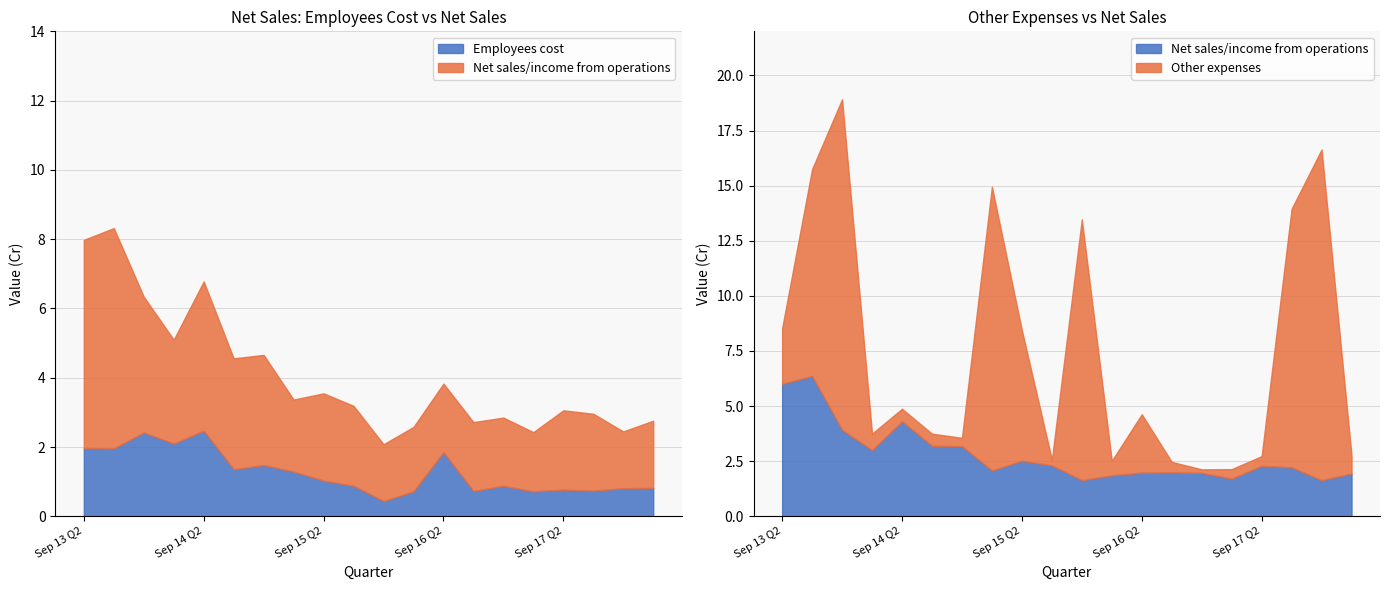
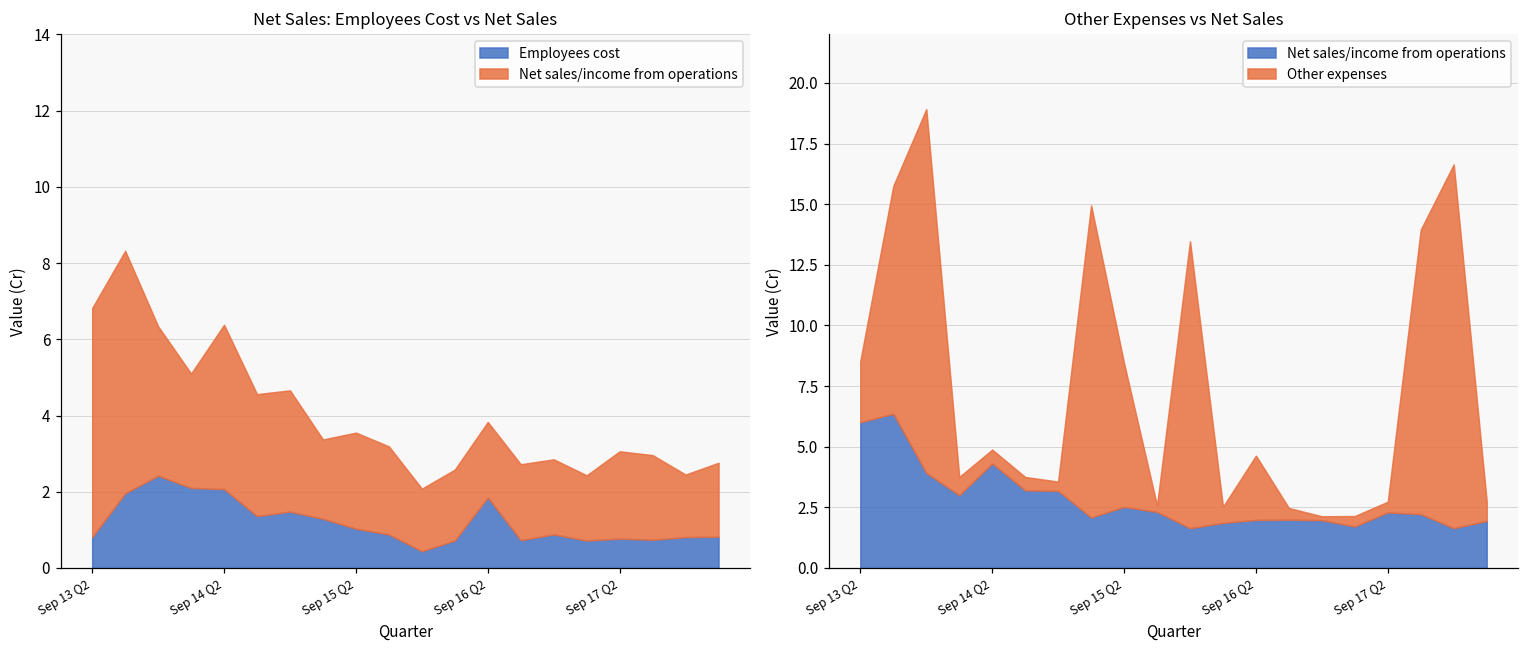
Net Sales: Employees Cost vs Net Sales, Employees cost, Sep 13 Q2: 2.0 -> 0.8
Net Sales: Employees Cost vs Net Sales, Employees cost, Sep 14 Q2: 2.5 -> 2.1
